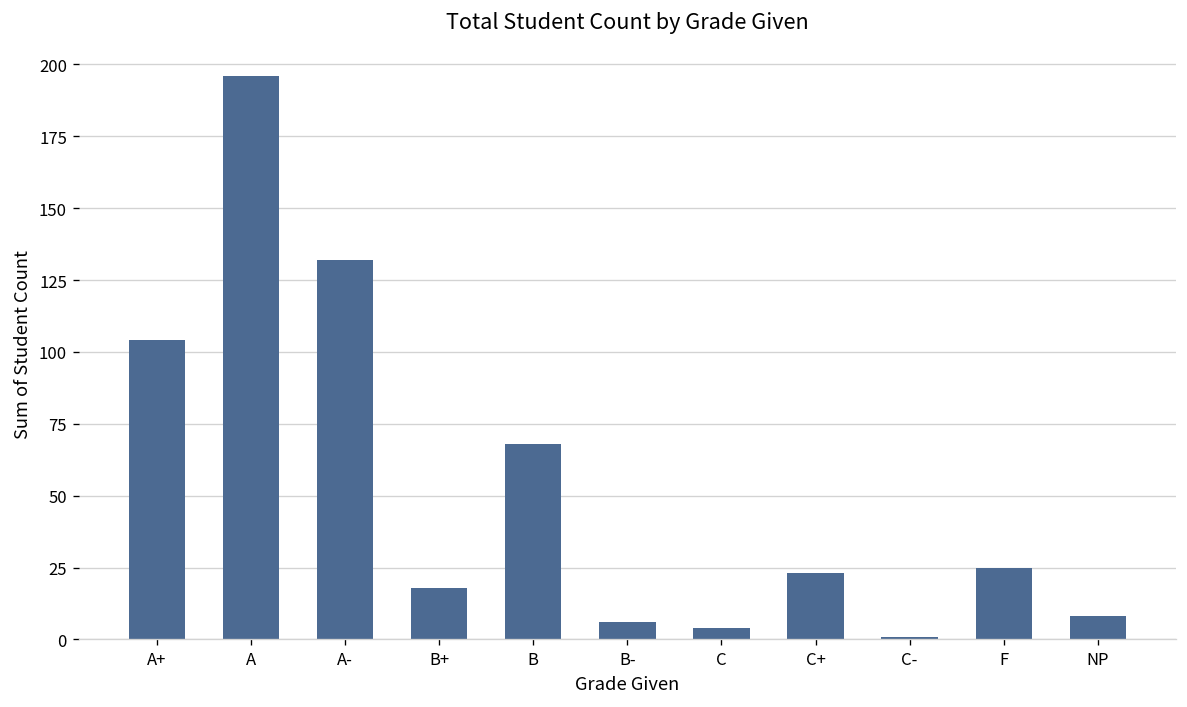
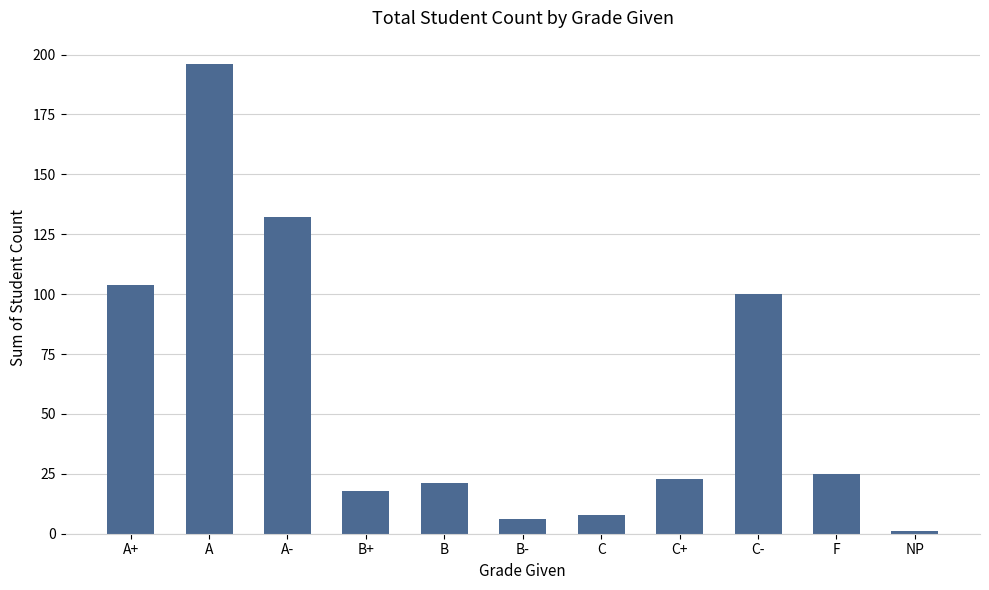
B: 68 -> 21
C: 4 -> 8
C-: 1 -> 100
NP: 8 -> 1
